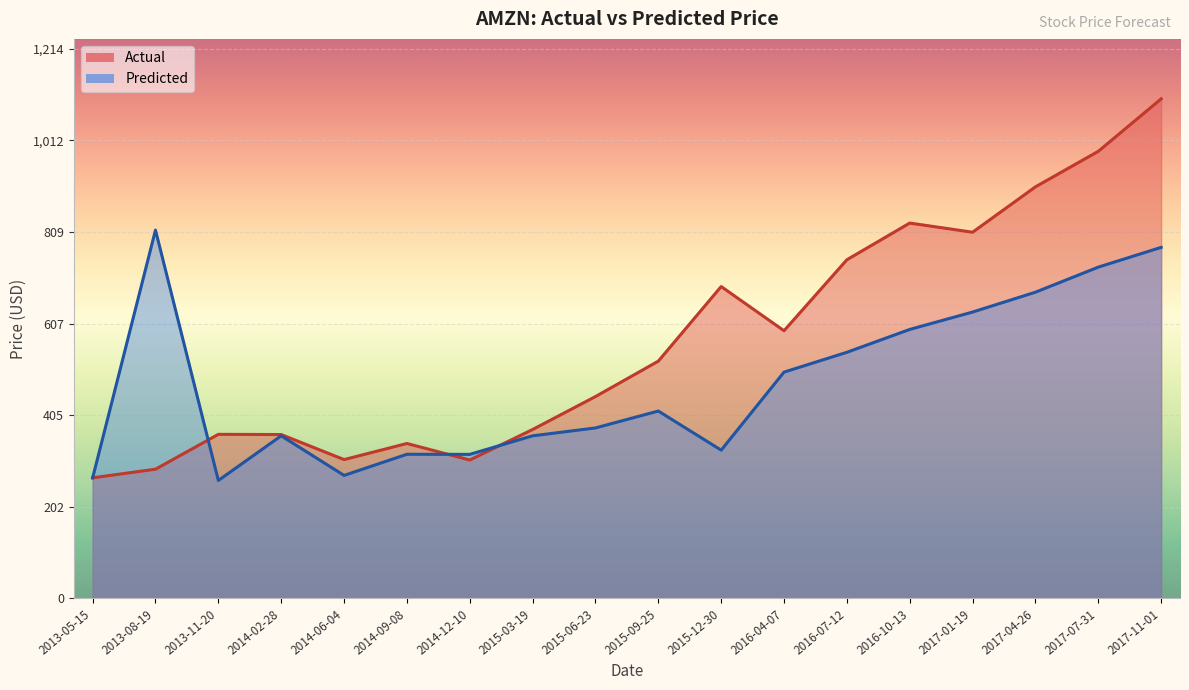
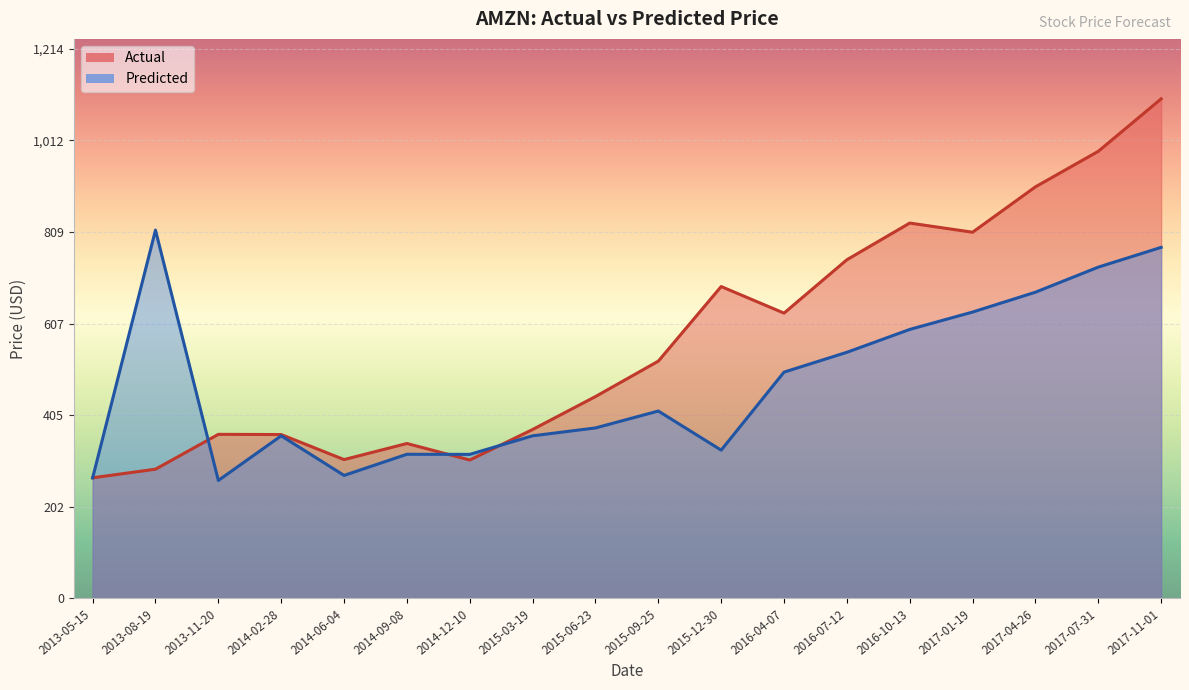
Actual, 2016-04-07: 590 -> 630
